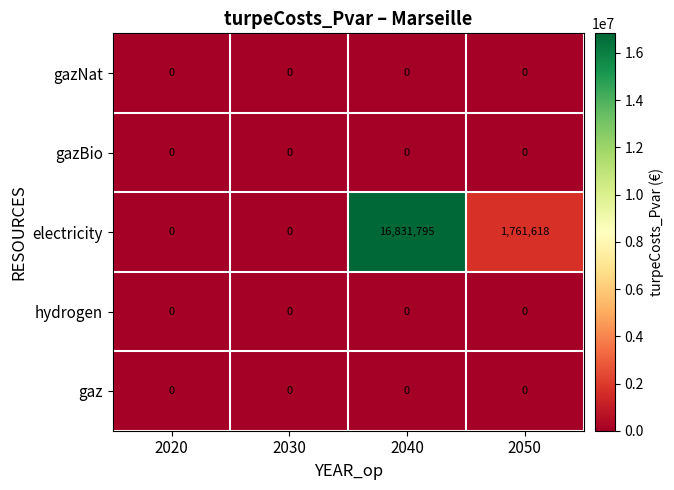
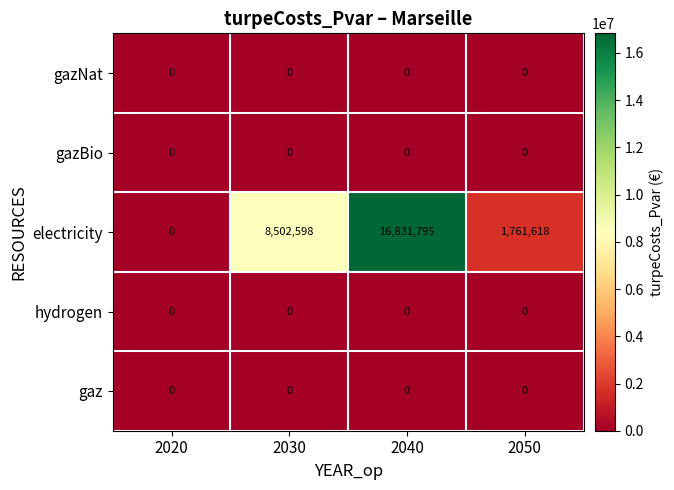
electricity, 2030: 0 -> 8,502,598
